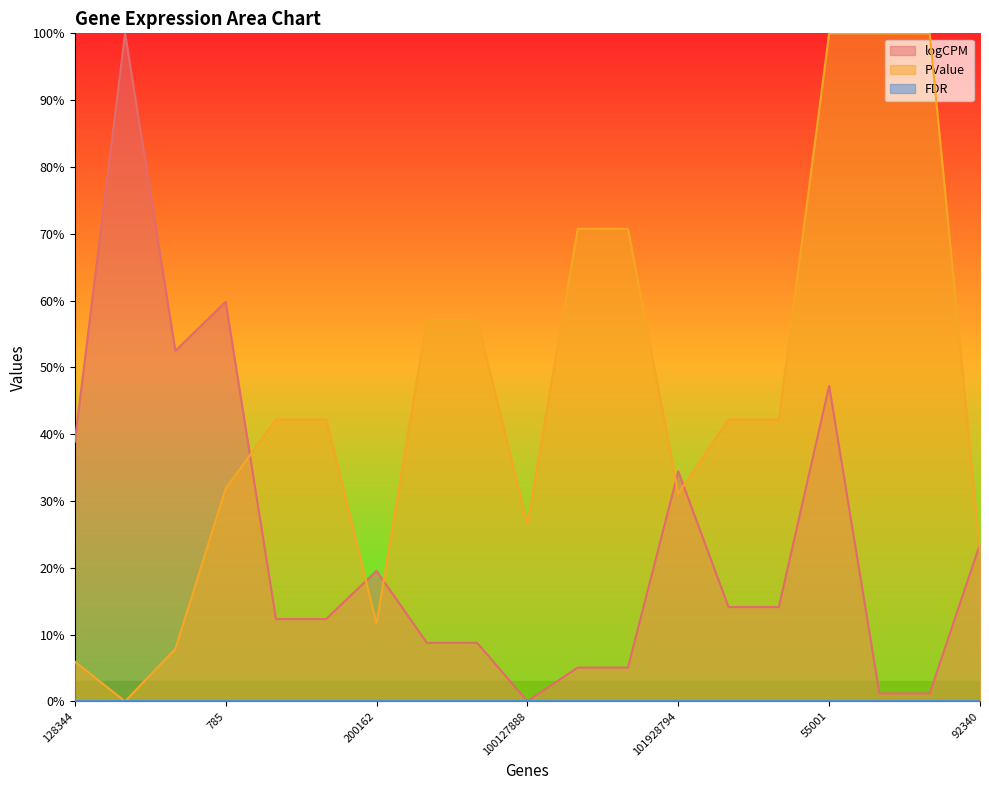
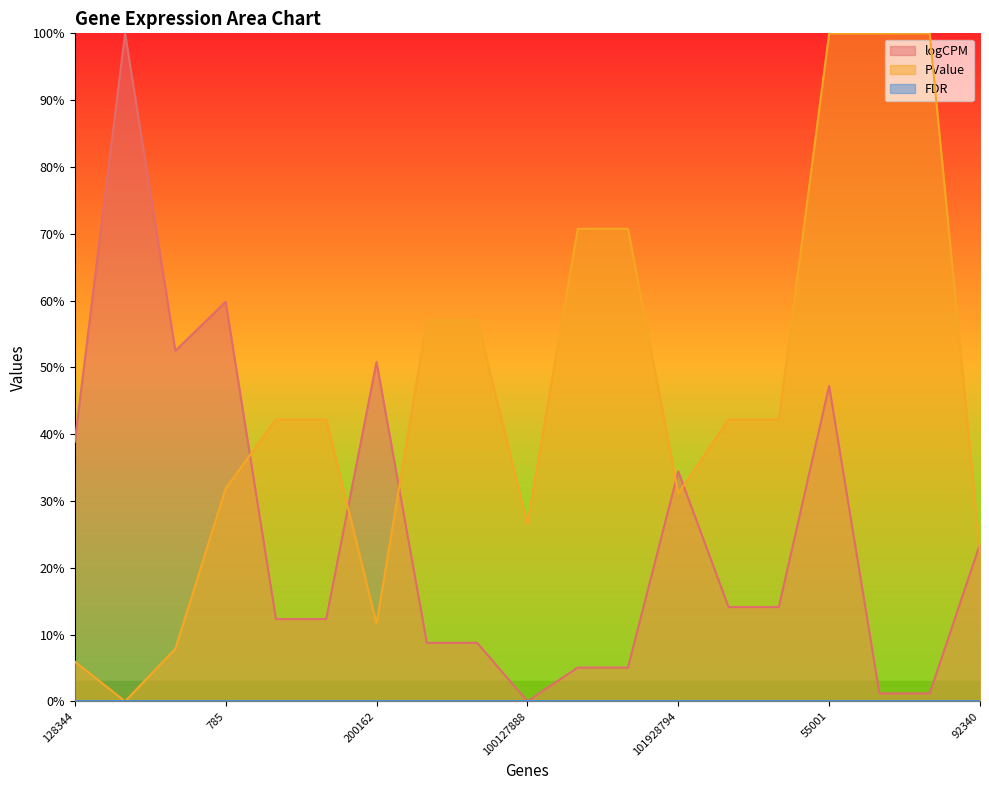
logCPM, 200162: 20% -> 51%
